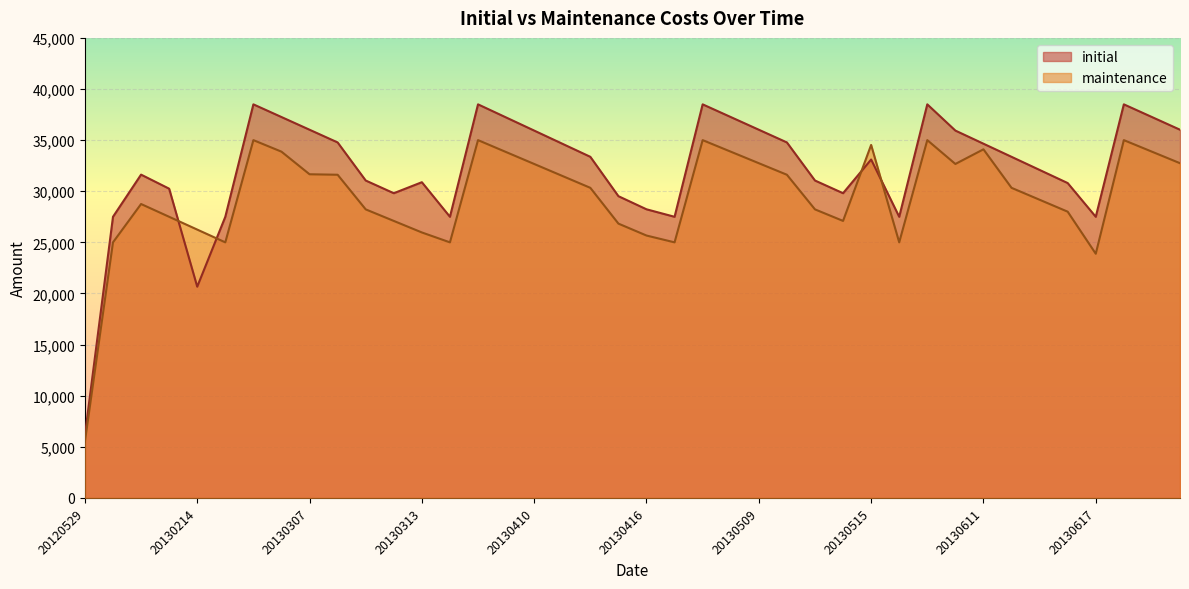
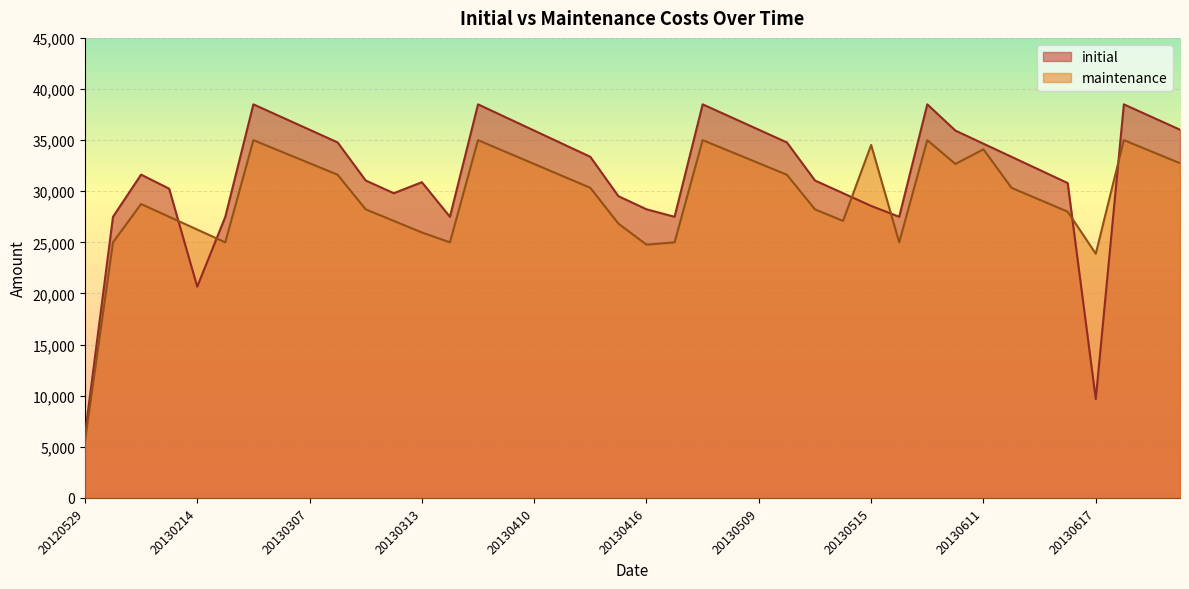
maintenance, 20130307: 31,700 -> 32,700
maintenance, 20130416: 25,700 -> 24,800
initial, 20130515: 33,100 -> 28,600
initial, 20130617: 27,500 -> 9,700
